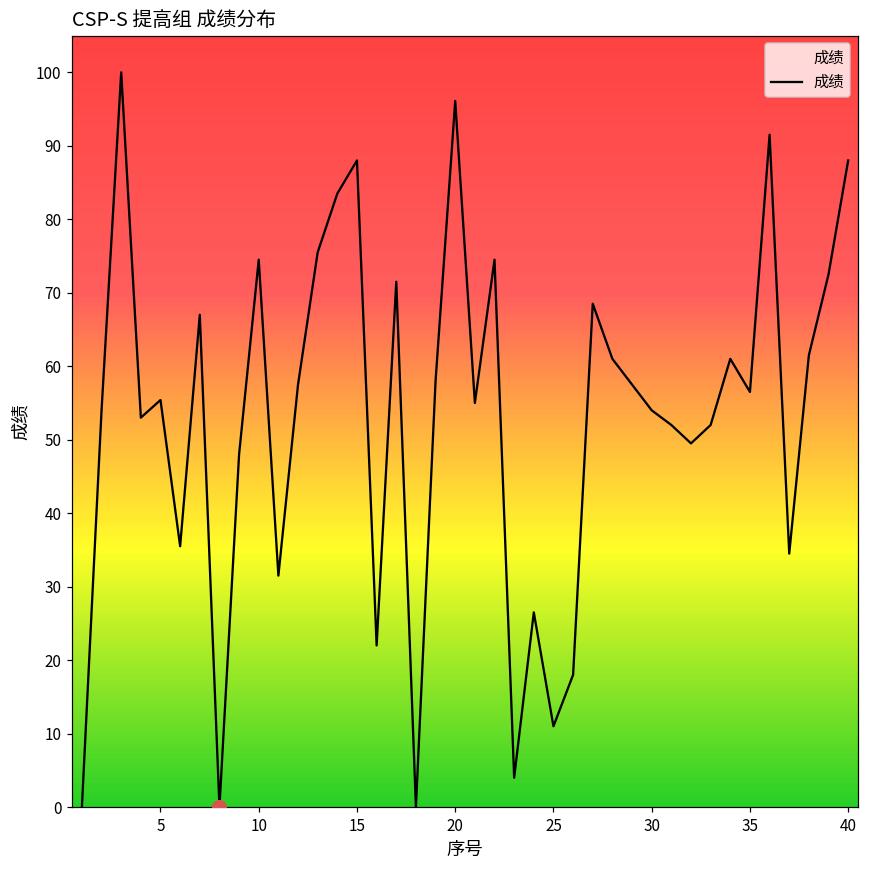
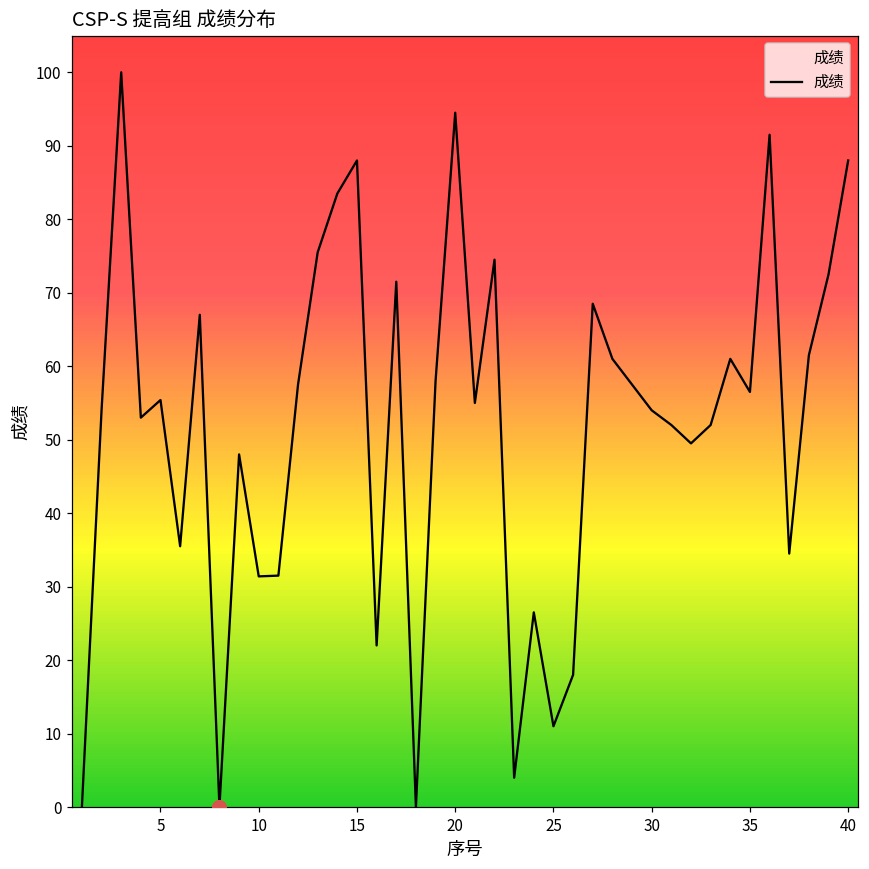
成绩, 10: 75 -> 31
成绩, 20: 96 -> 95
